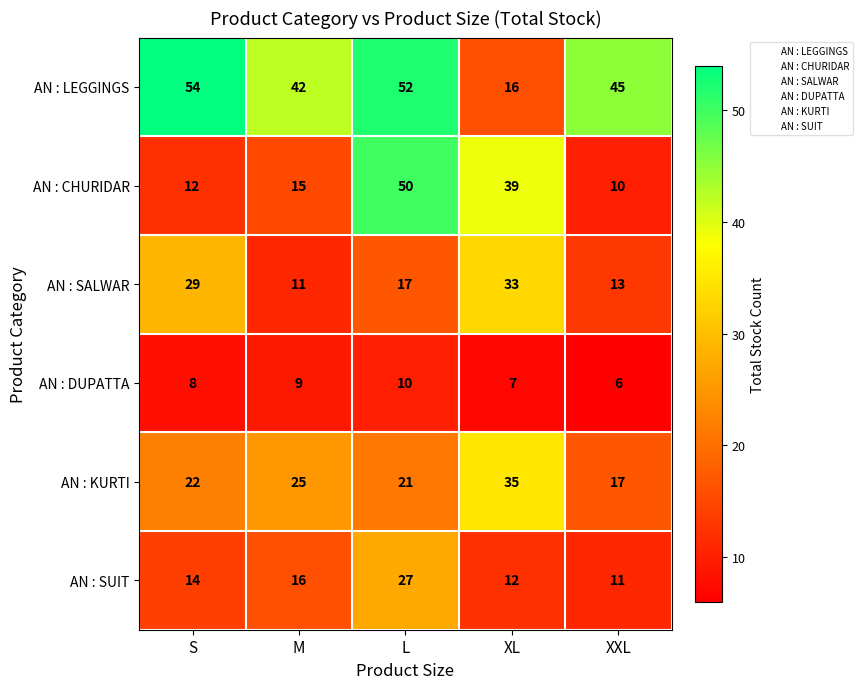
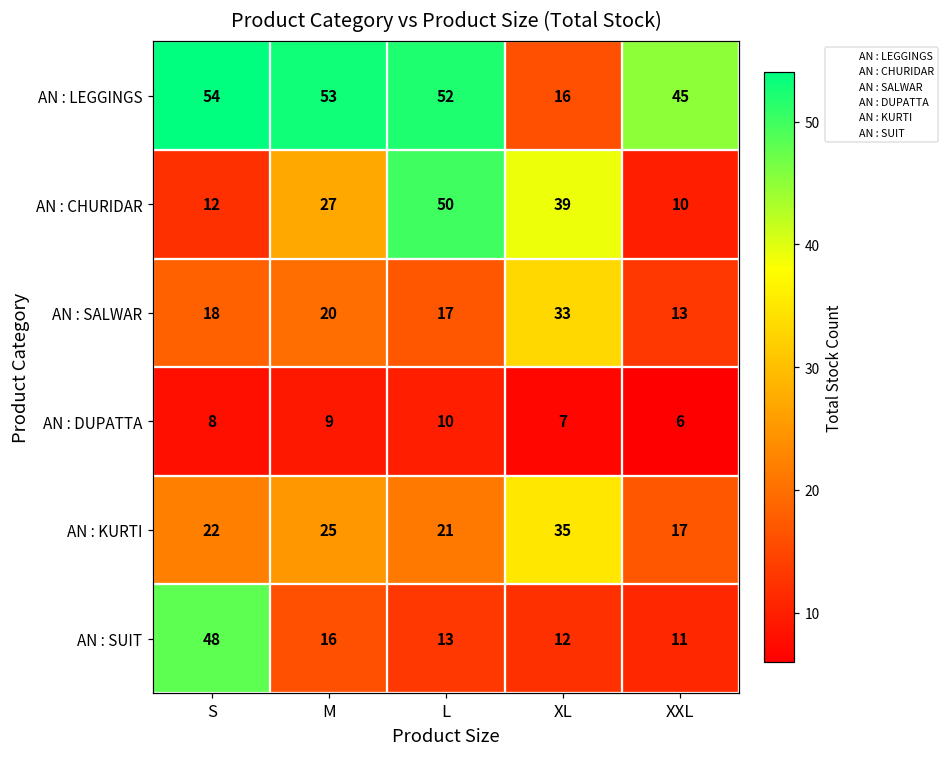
AN : LEGGINGS, M: 42 -> 53
AN : CHURIDAR, M: 15 -> 27
AN : SALWAR, S: 29 -> 18
AN : SALWAR, M: 11 -> 20
AN : SUIT, S: 14 -> 48
AN : SUIT, L: 27 -> 13
